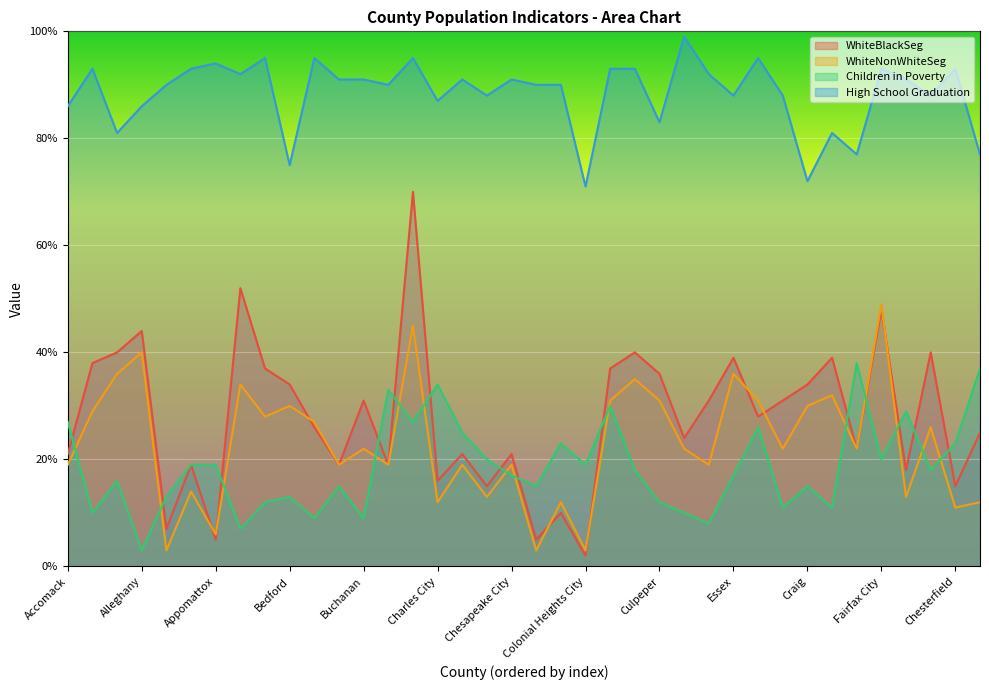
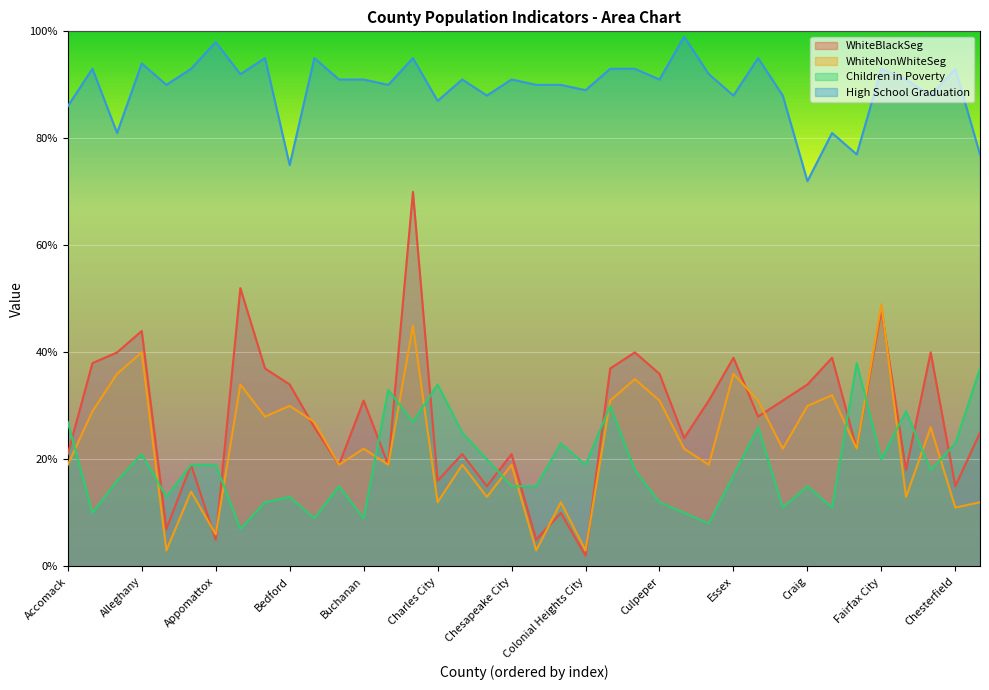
Children in Poverty, Alleghany: 3% -> 21%
High School Graduation, Alleghany: 86% -> 94%
High School Graduation, Appomattox: 94% -> 98%
Children in Poverty, Chesapeake City: 17% -> 15%
High School Graduation, Colonial Heights City: 71% -> 89%
High School Graduation, Culpeper: 83% -> 91%
